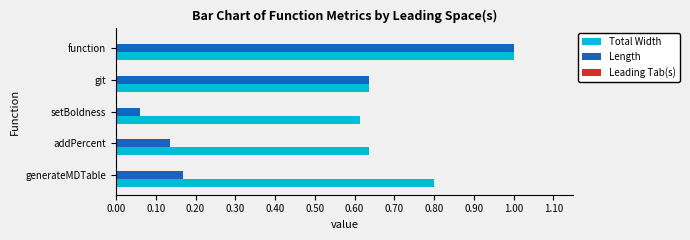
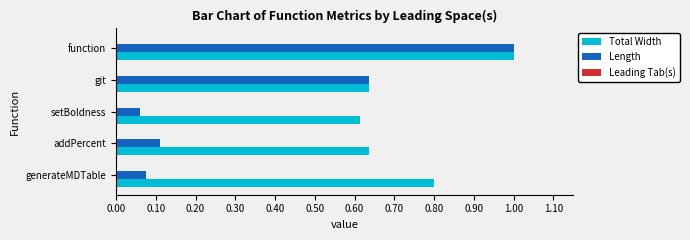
Length, addPercent: 0.14 -> 0.11
Length, generateMDTable: 0.17 -> 0.08
